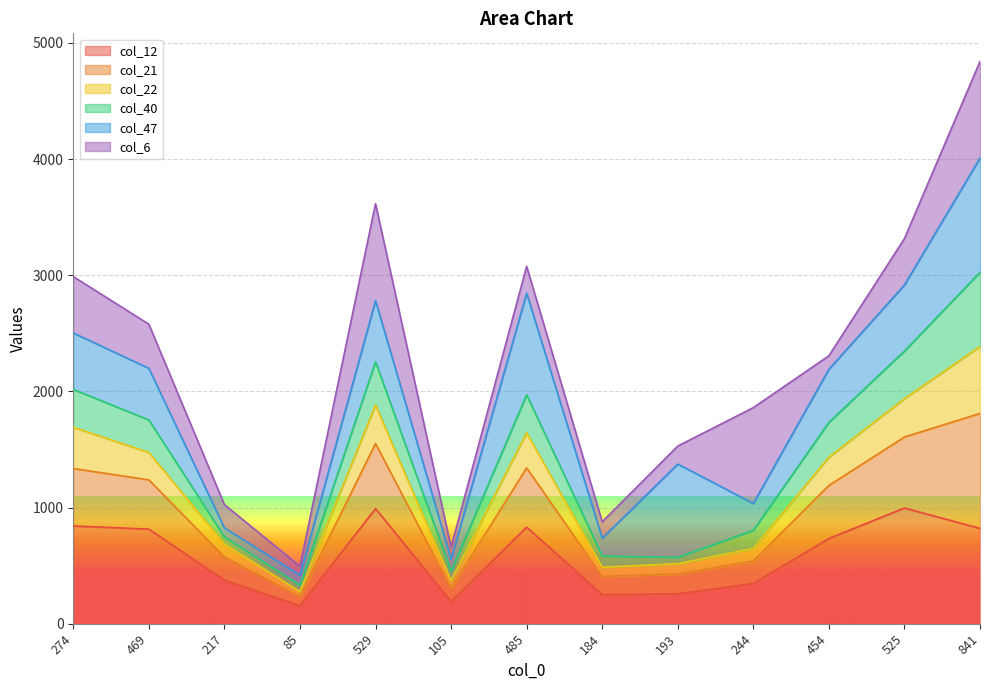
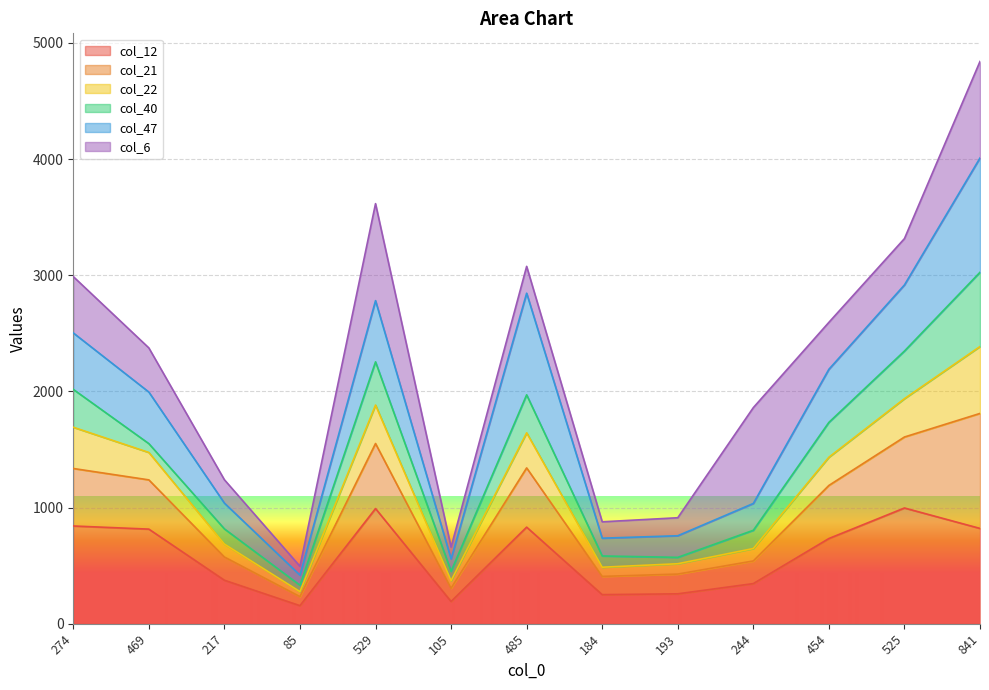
col_40, 469: 280 -> 80
col_40, 217: 60 -> 130
col_47, 217: 80 -> 220
col_47, 193: 800 -> 190
col_6, 454: 120 -> 400
